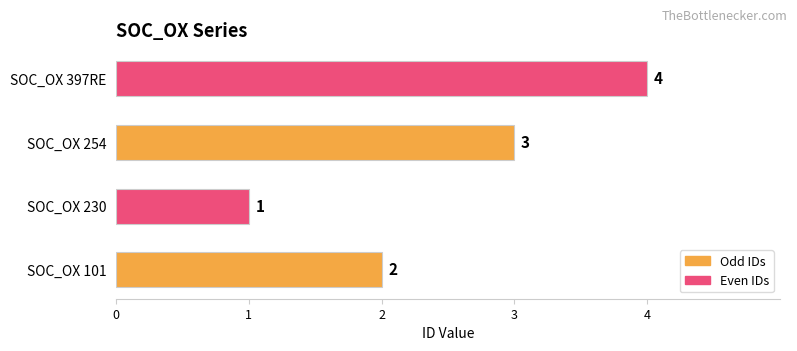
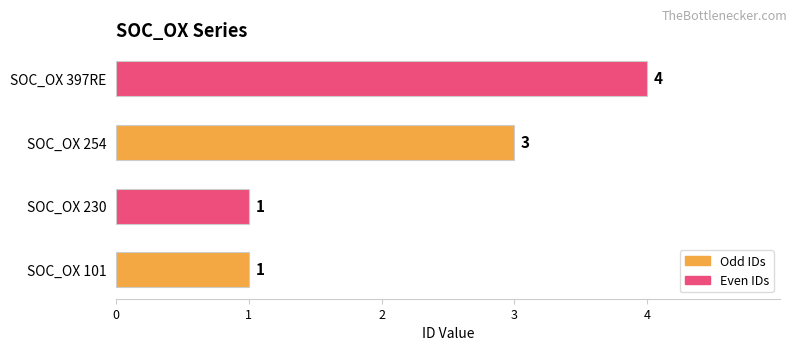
SOC_OX 101: 2 -> 1
